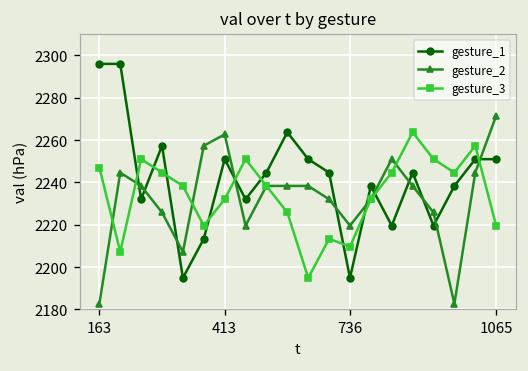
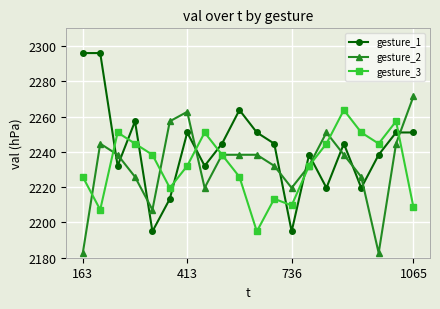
gesture_3, 163: 2247 -> 2226
gesture_3, 1065: 2220 -> 2209
